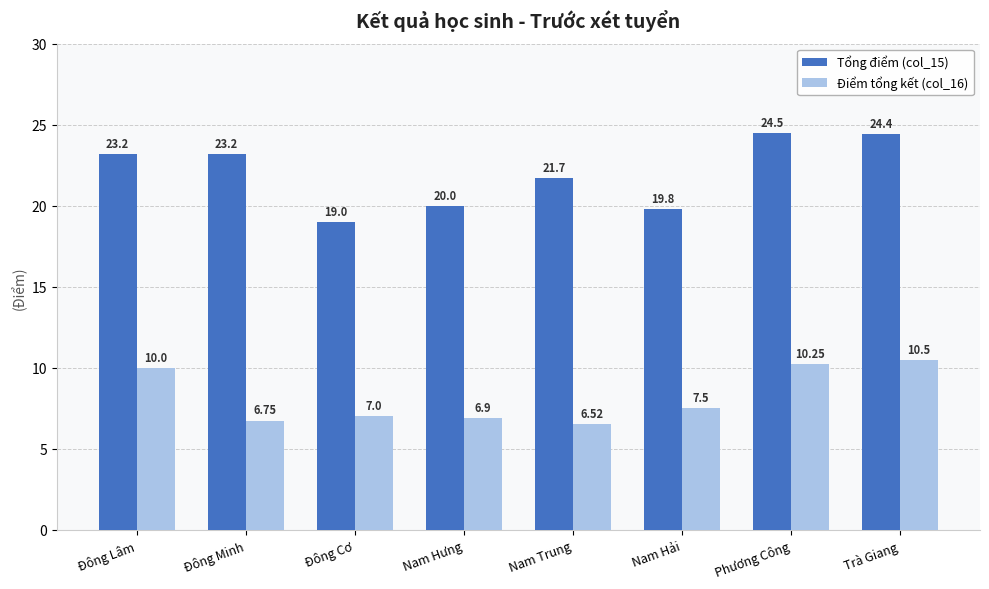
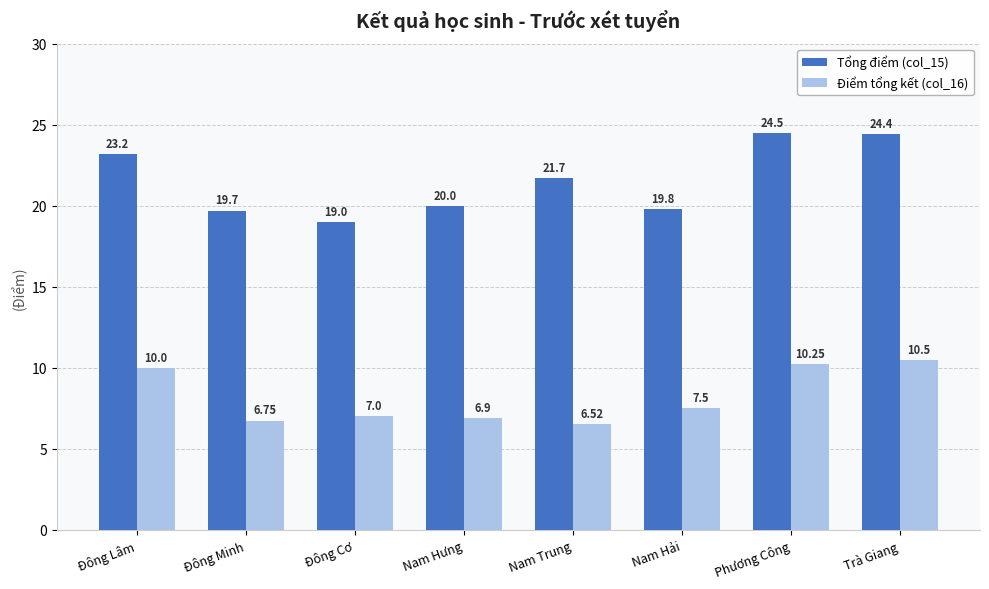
Tổng điểm (col_15), Đông Minh: 23.2 -> 19.7
